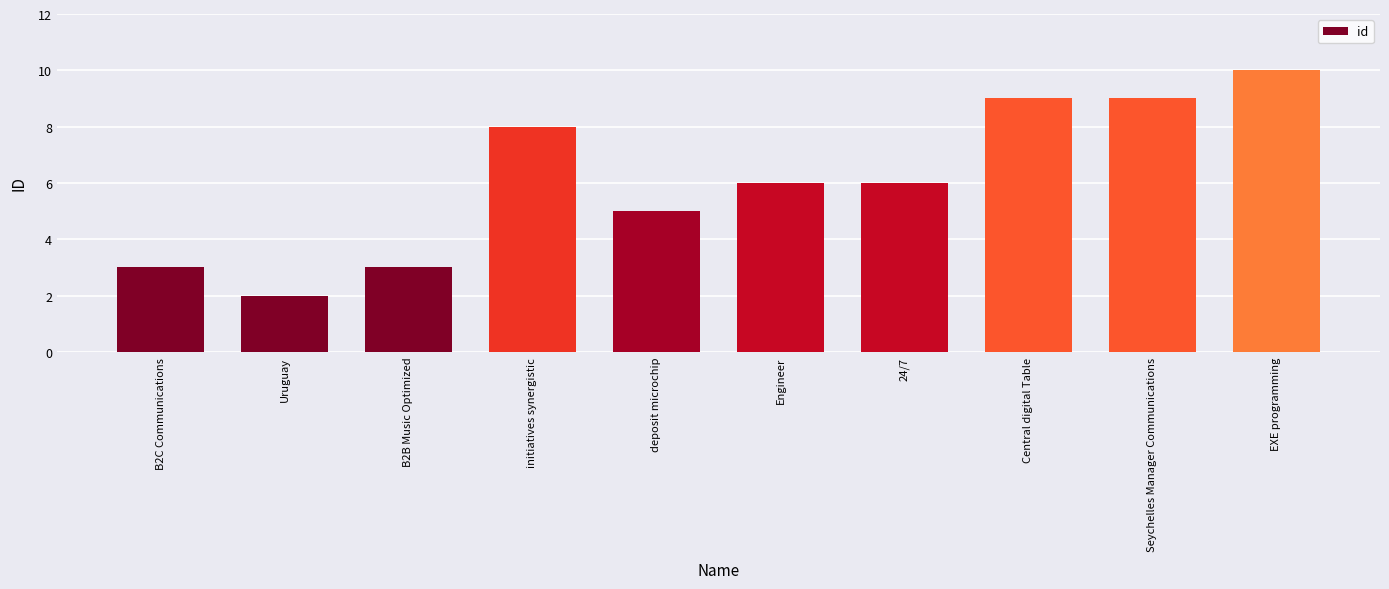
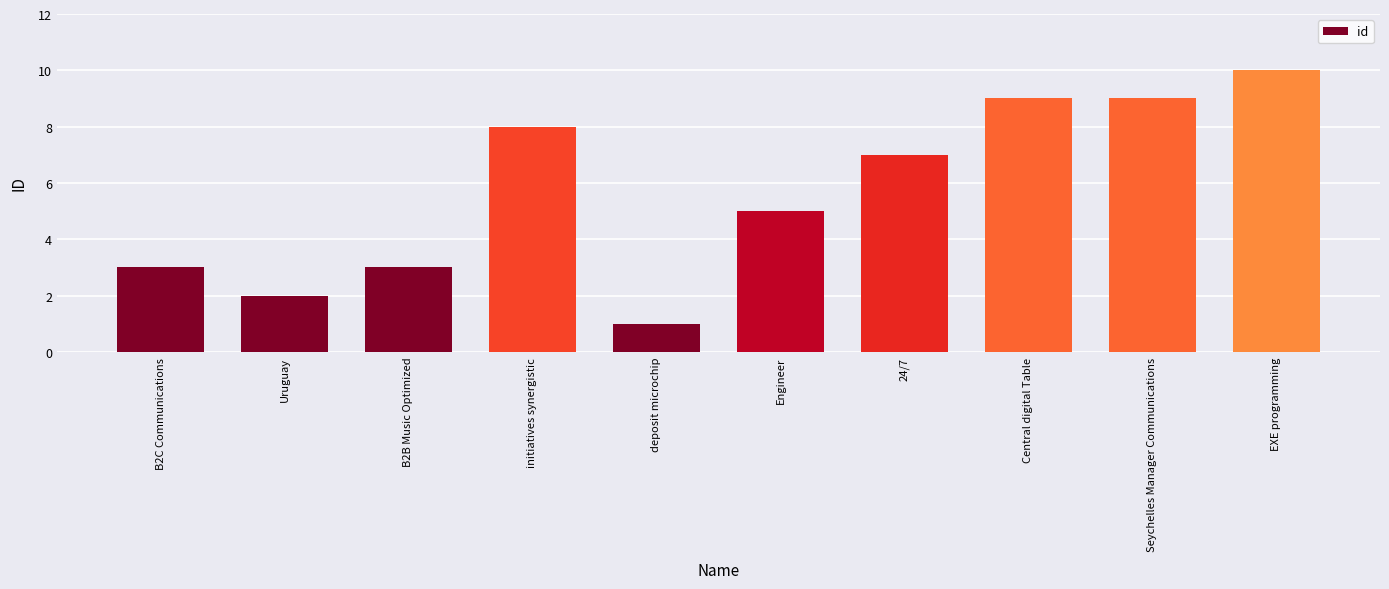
deposit microchip: 5 -> 1
Engineer: 6 -> 5
24/7: 6 -> 7
